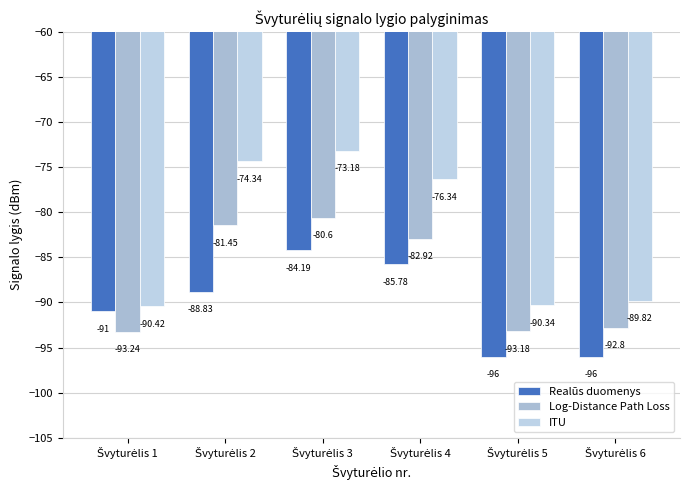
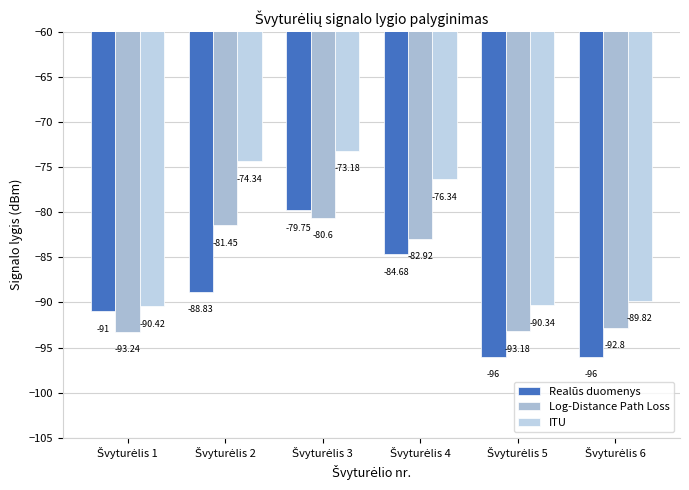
Realūs duomenys, Švyturėlis 3: -84.19 -> -79.75
Realūs duomenys, Švyturėlis 4: -85.78 -> -84.68
